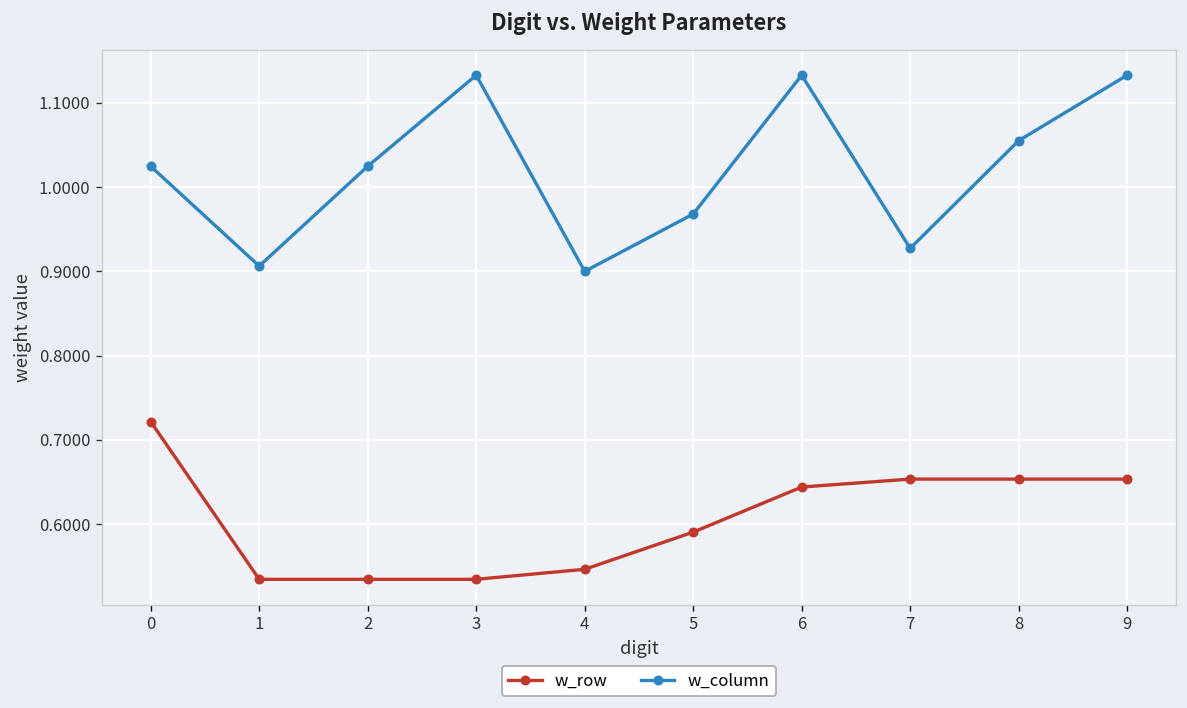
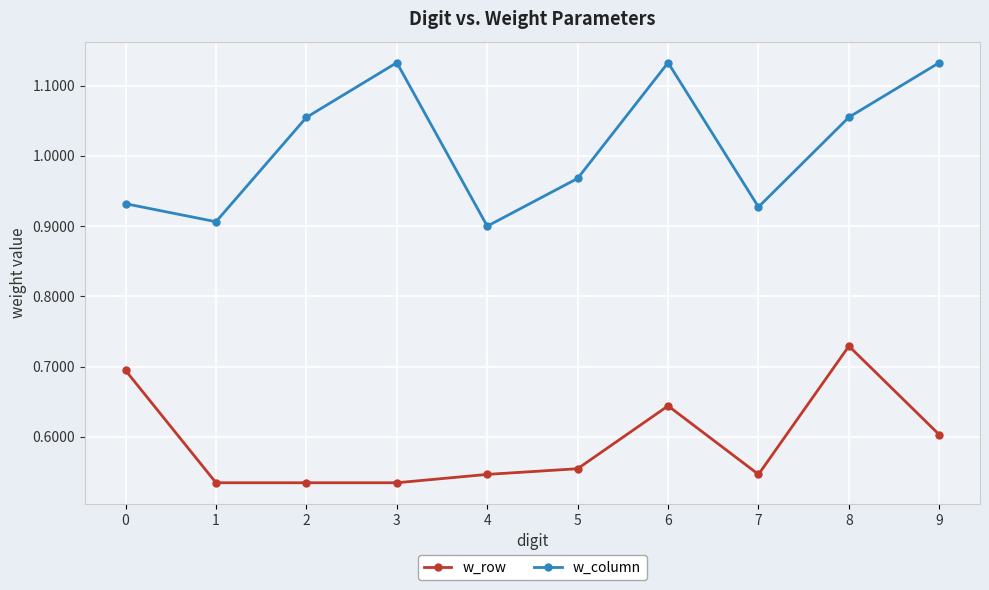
w_row, 0: 0.72 -> 0.69
w_column, 0: 1.02 -> 0.93
w_column, 2: 1.02 -> 1.05
w_row, 5: 0.59 -> 0.55
w_row, 7: 0.65 -> 0.55
w_row, 8: 0.65 -> 0.73
w_row, 9: 0.65 -> 0.60
